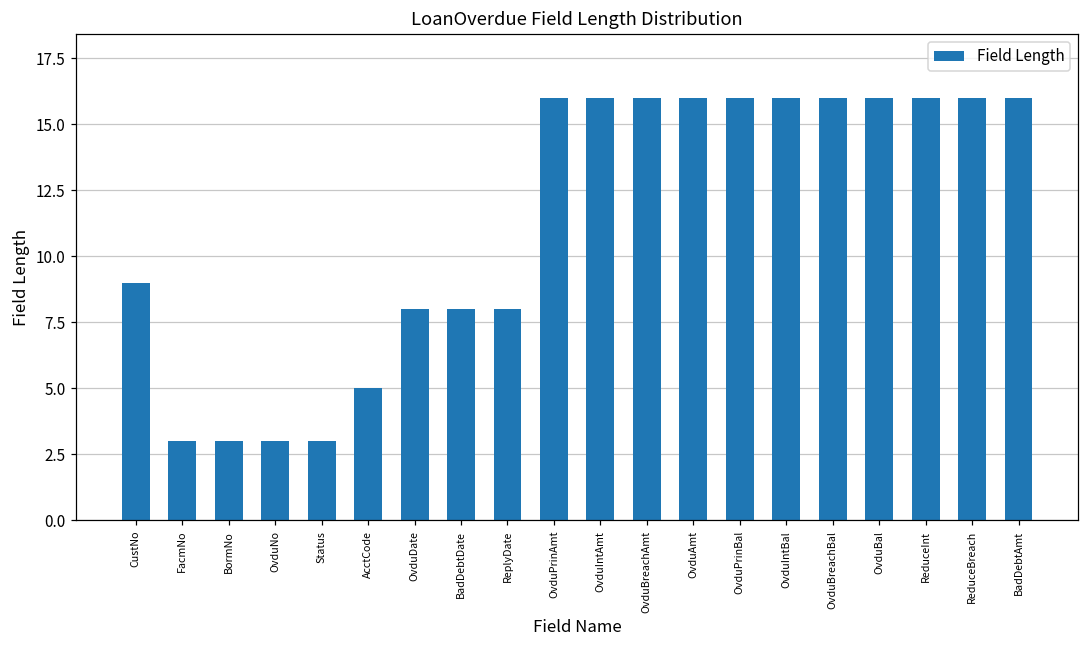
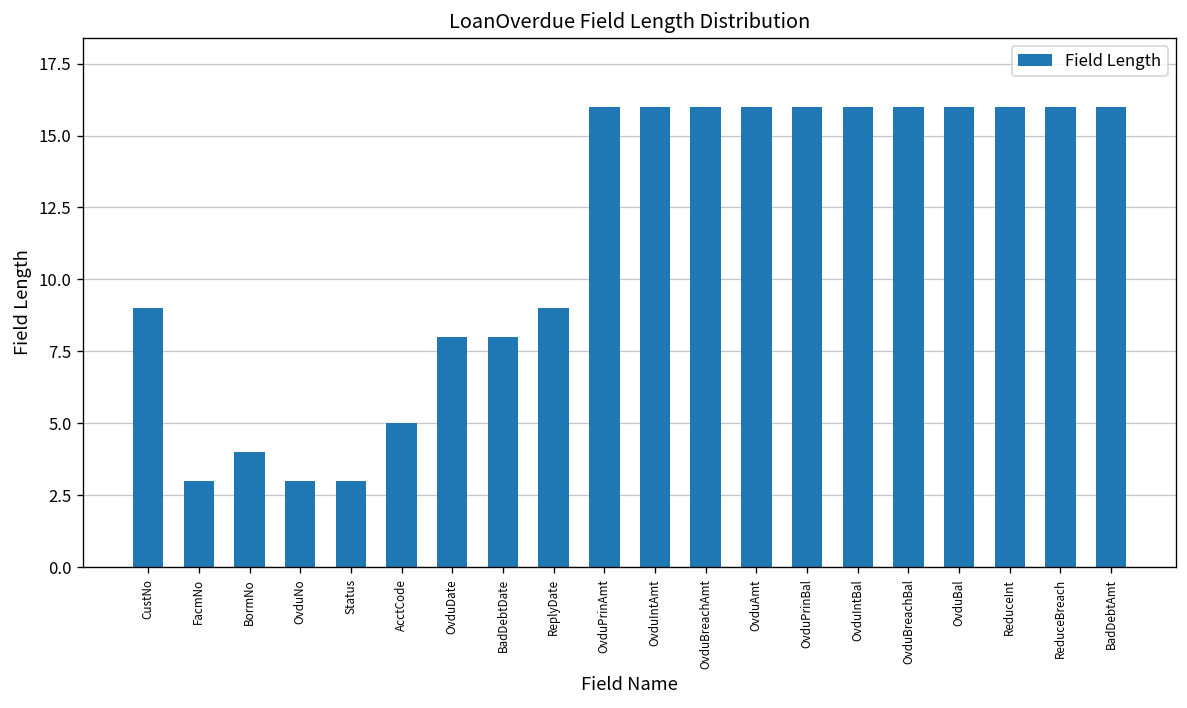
BormNo: 3 -> 4
ReplyDate: 8 -> 9
